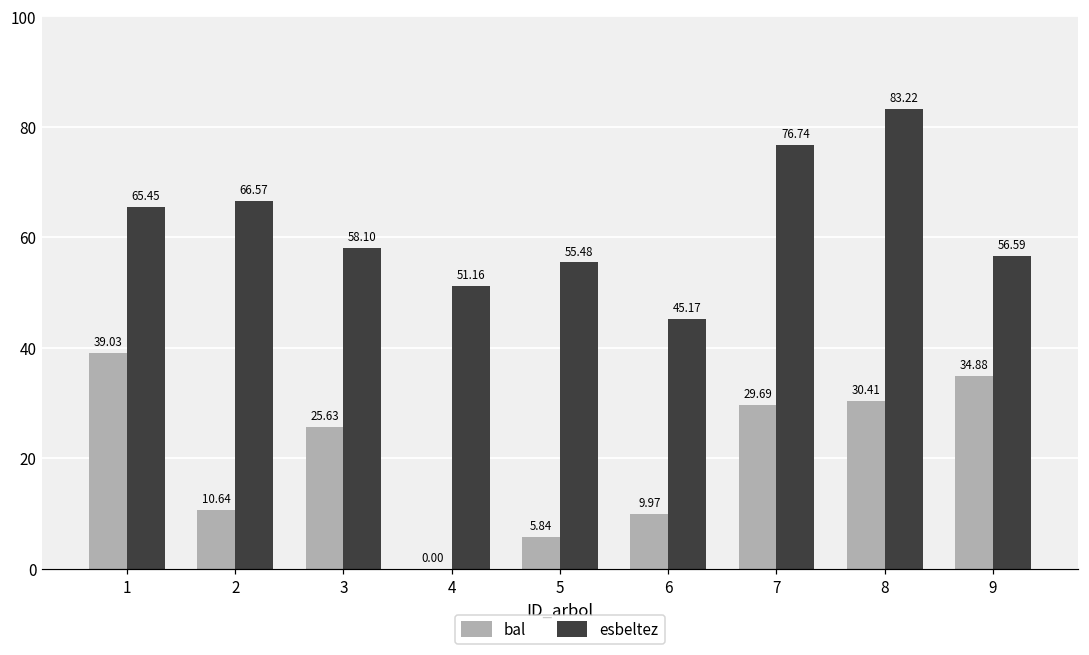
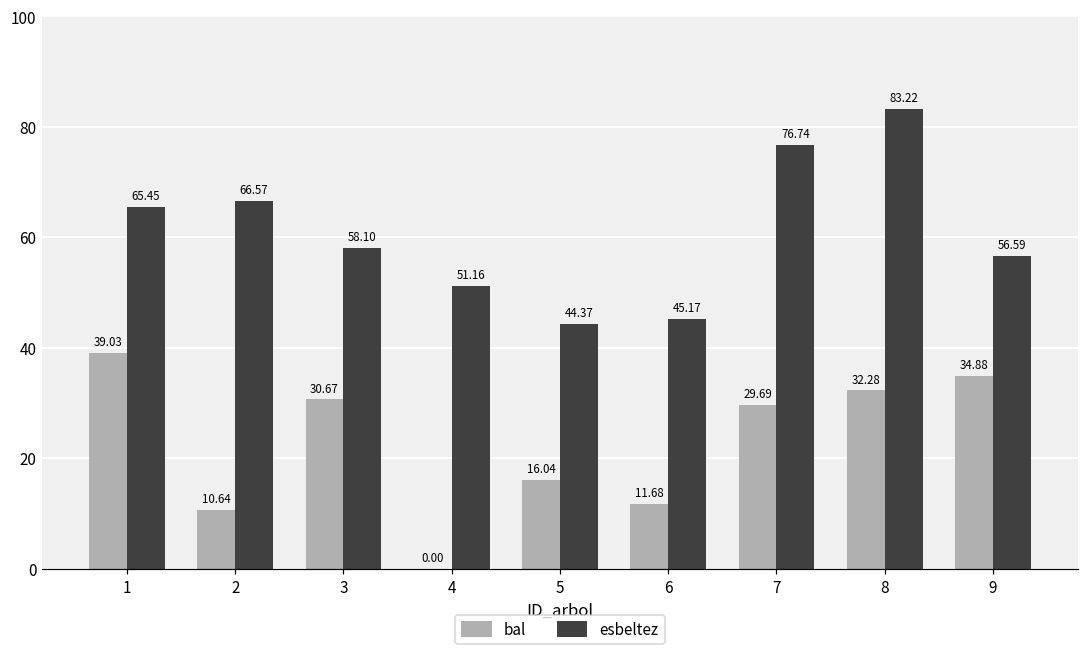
bal, 3: 25.63 -> 30.67
bal, 5: 5.84 -> 16.04
esbeltez, 5: 55.48 -> 44.37
bal, 6: 9.97 -> 11.68
bal, 8: 30.41 -> 32.28
